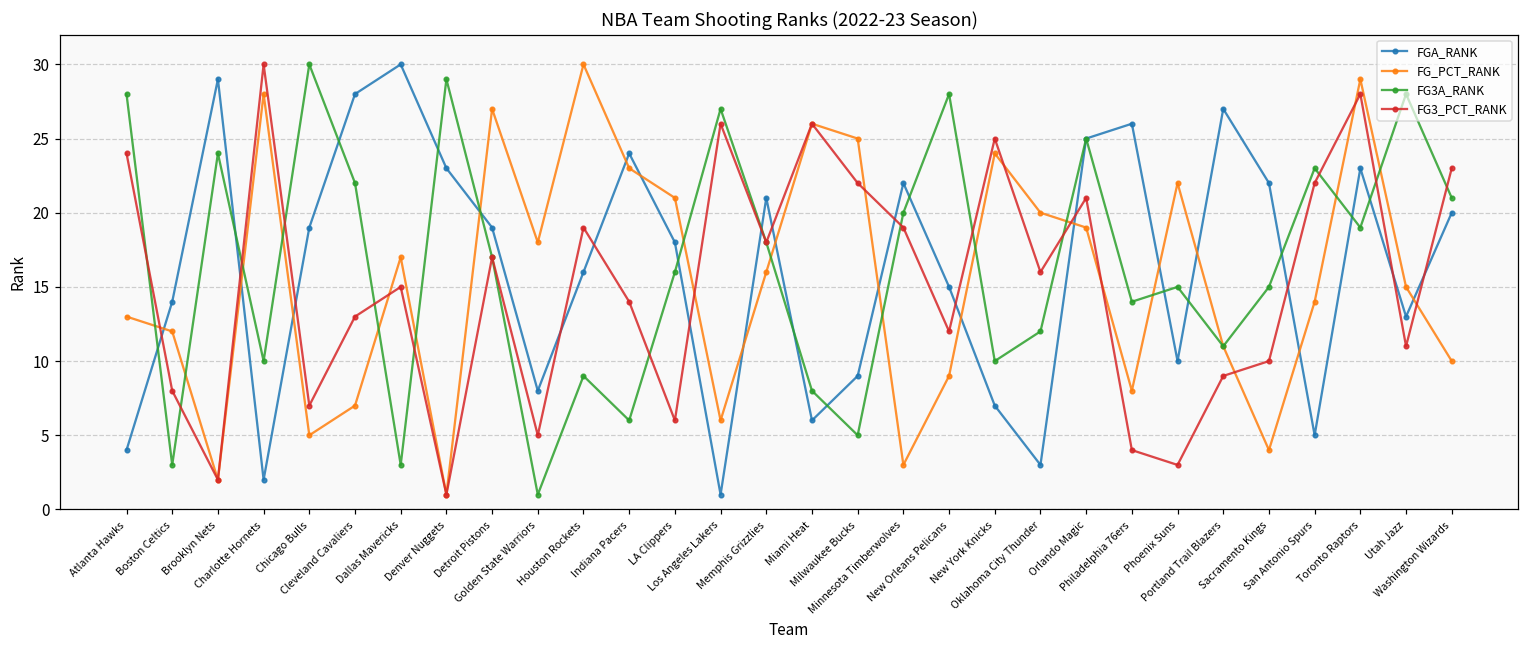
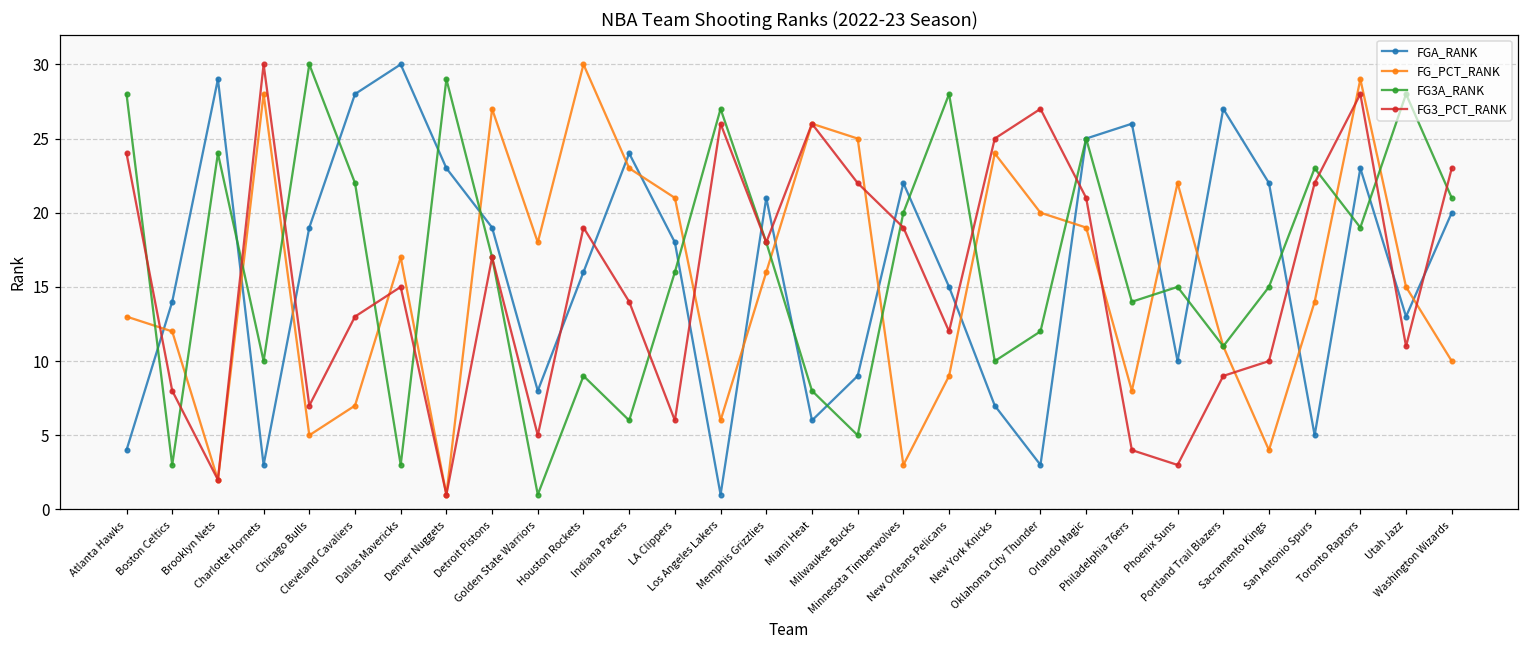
FGA_RANK, Charlotte Hornets: 2 -> 3
FG3_PCT_RANK, Oklahoma City Thunder: 16 -> 27
